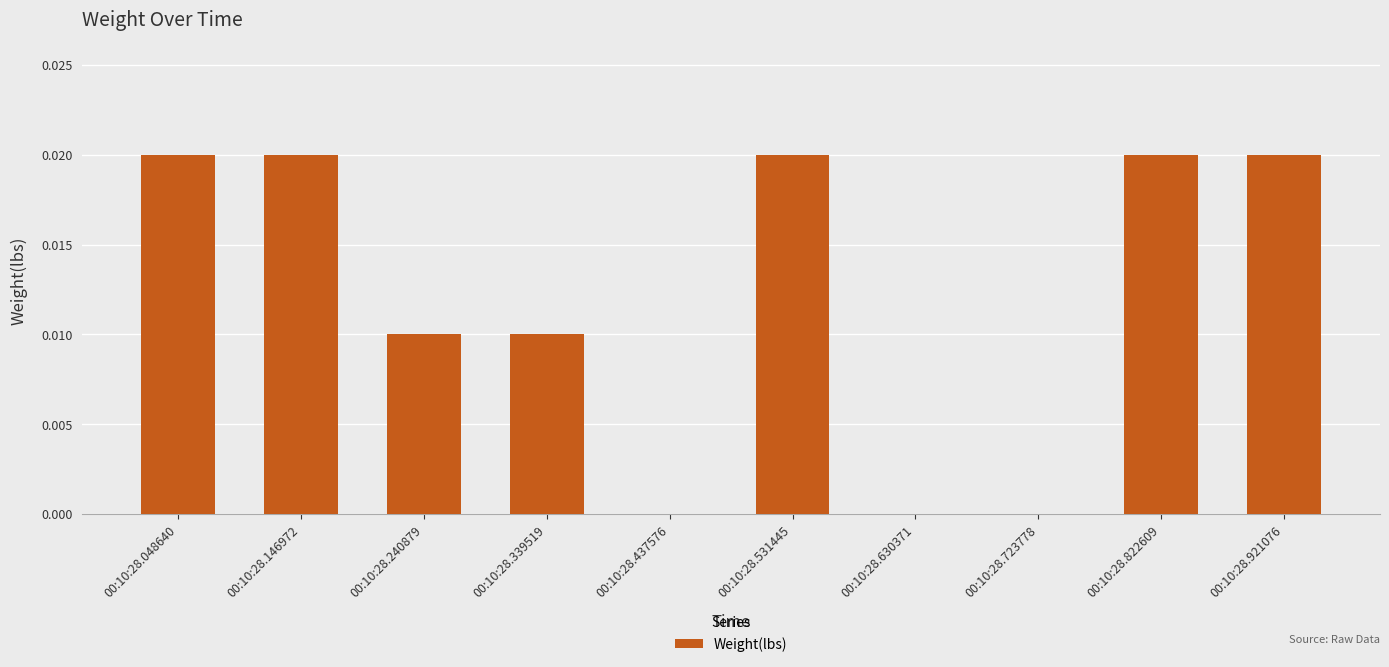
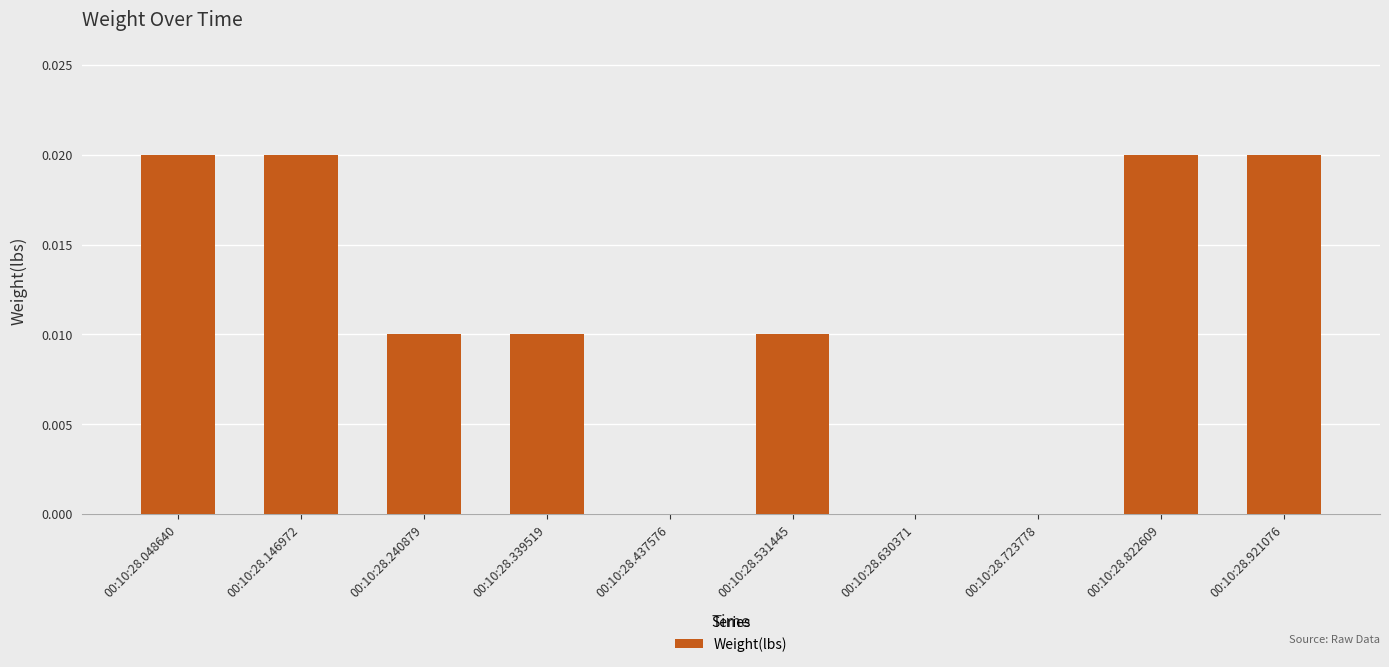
00:10:28.531445: 0.02 -> 0.01
